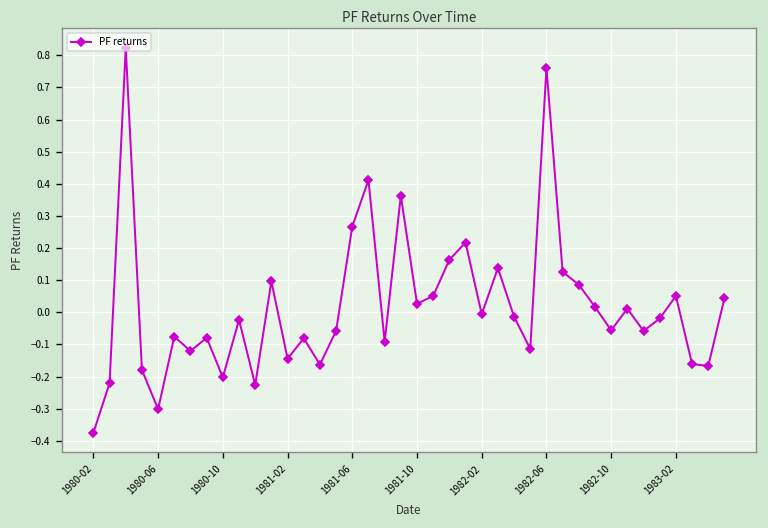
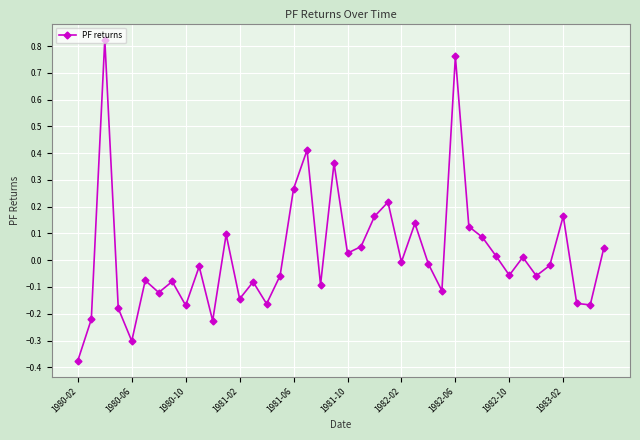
1980-10: -0.20 -> -0.17
1983-02: 0.05 -> 0.16
